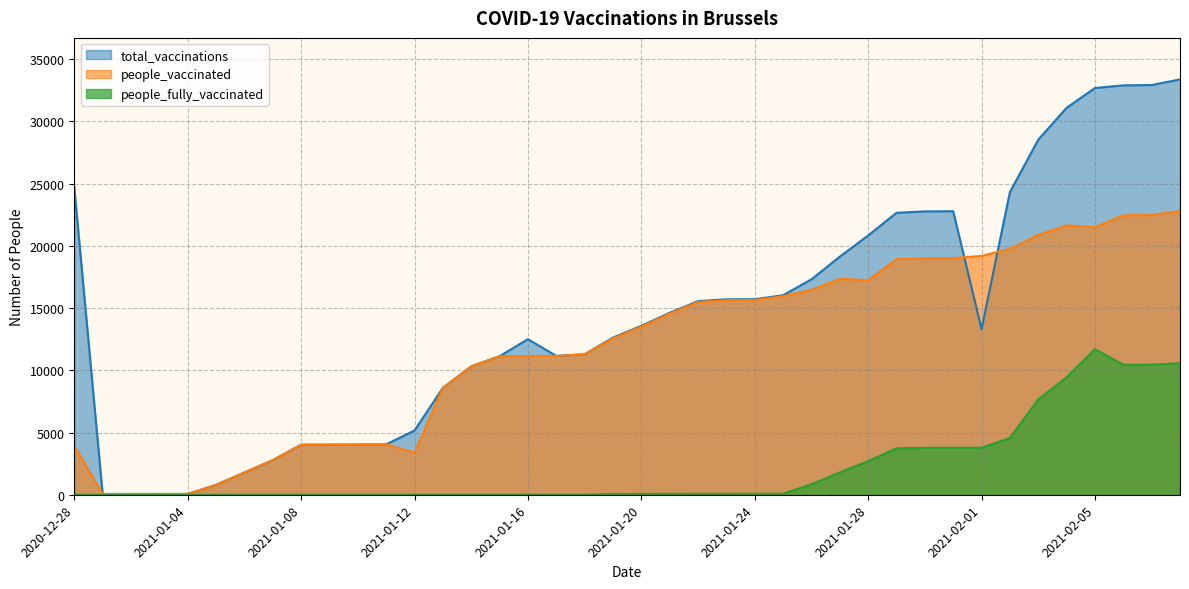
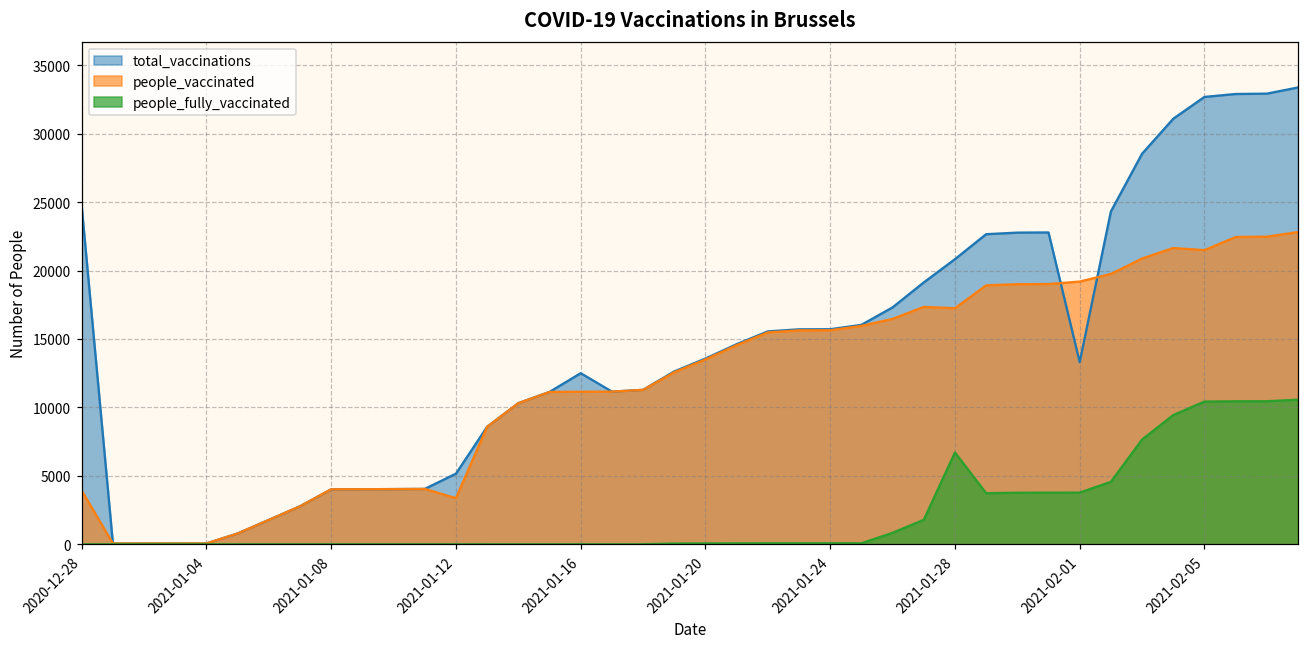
people_fully_vaccinated, 2021-01-28: 2700 -> 6700
people_fully_vaccinated, 2021-02-05: 11700 -> 10400
